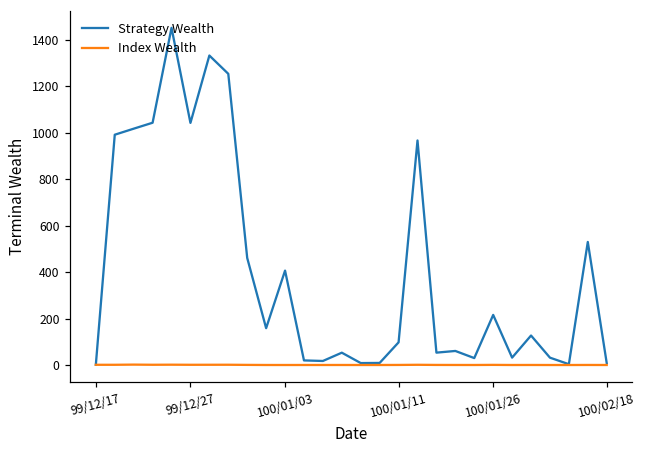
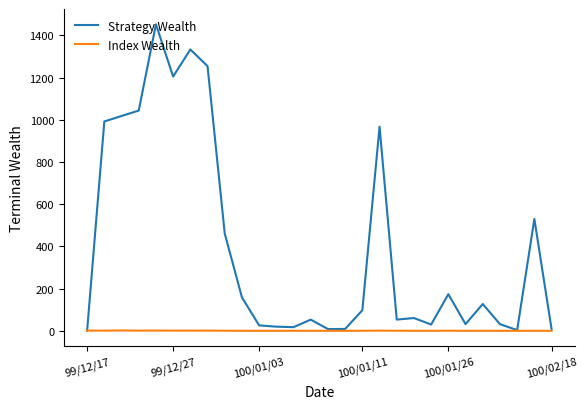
Strategy Wealth, 99/12/27: 1040 -> 1200
Strategy Wealth, 100/01/03: 410 -> 30
Strategy Wealth, 100/01/26: 220 -> 170
